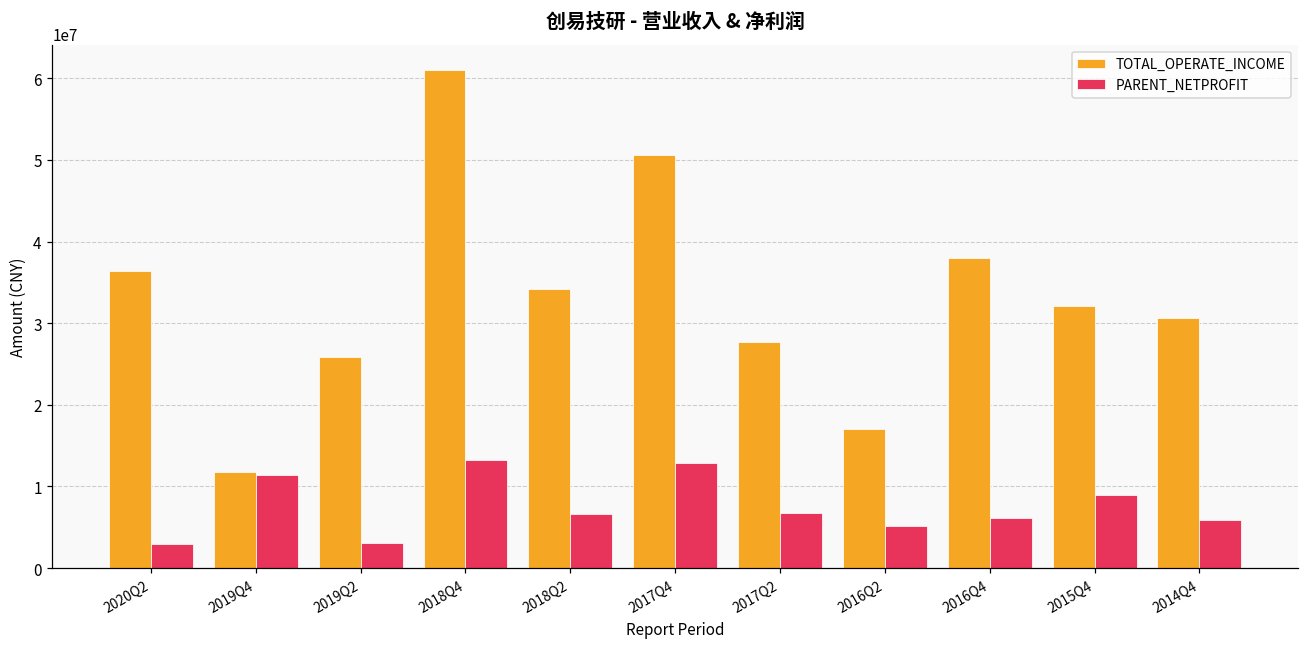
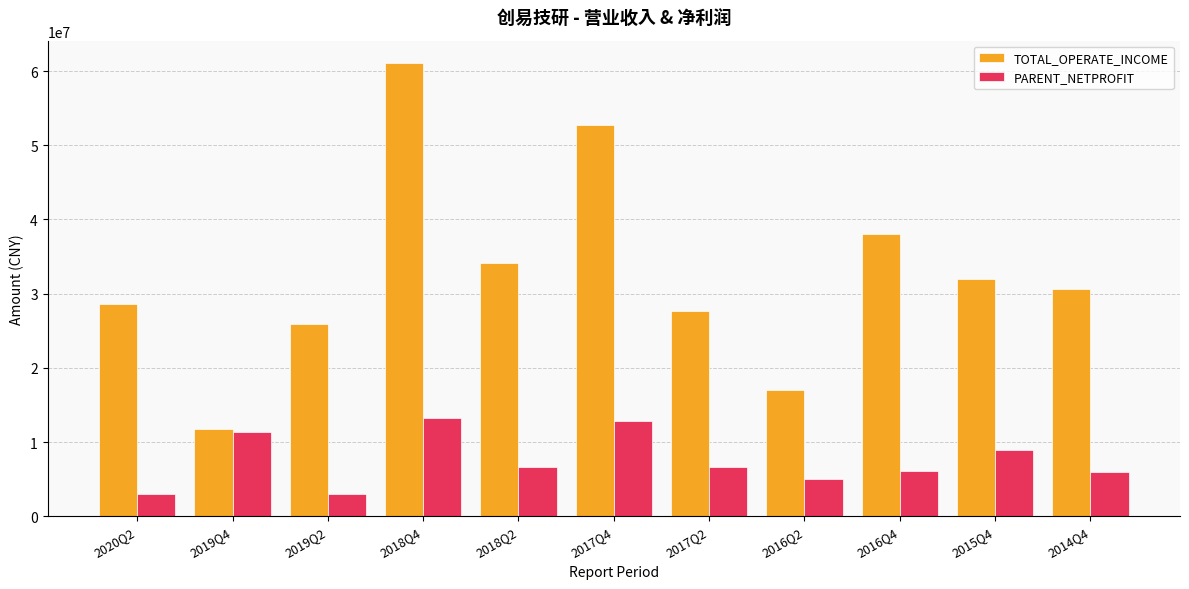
TOTAL_OPERATE_INCOME, 2020Q2: 36000000 -> 29000000
TOTAL_OPERATE_INCOME, 2017Q4: 51000000 -> 53000000
